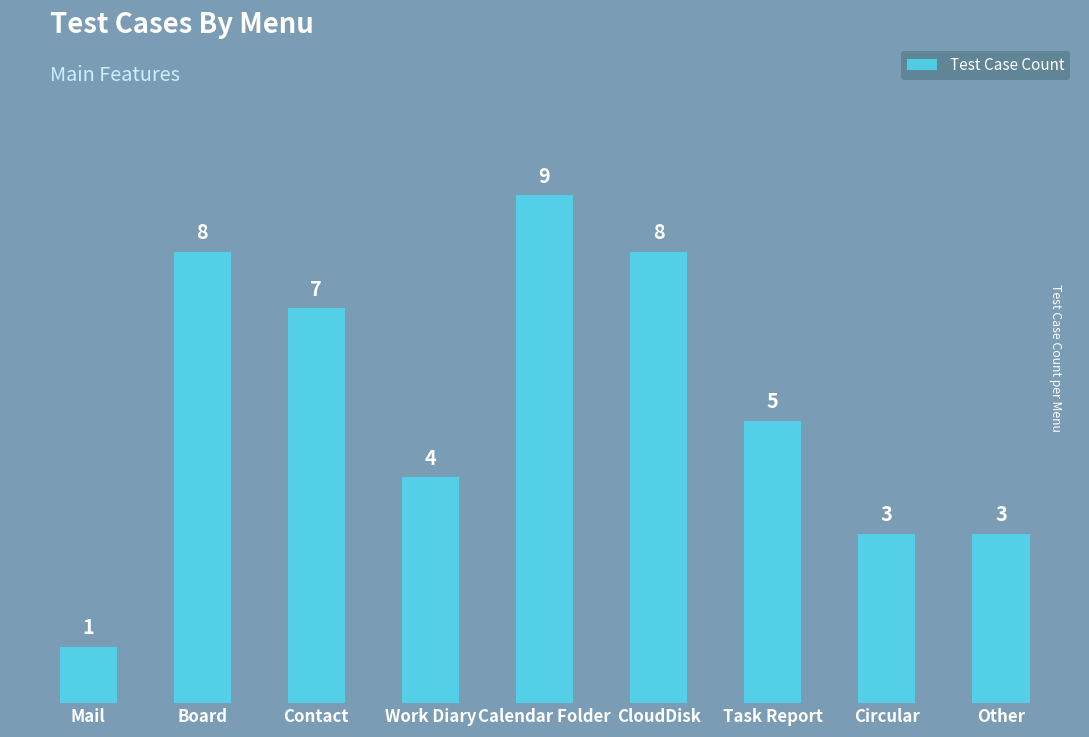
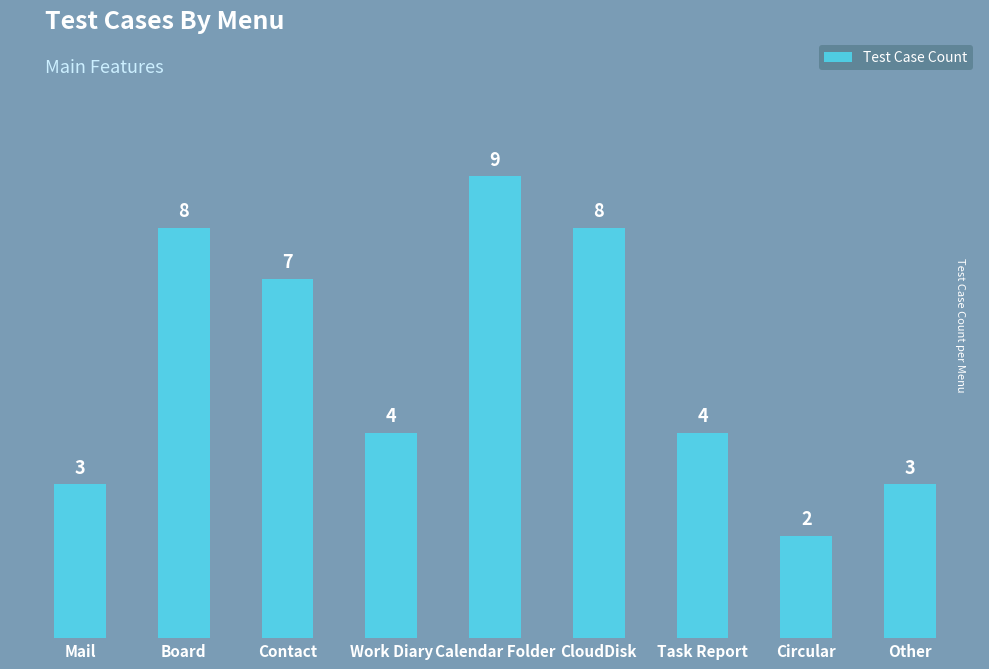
Mail: 1 -> 3
Task Report: 5 -> 4
Circular: 3 -> 2
